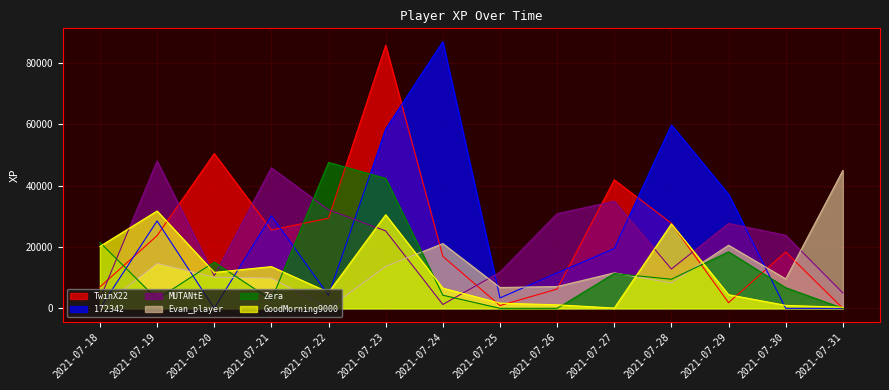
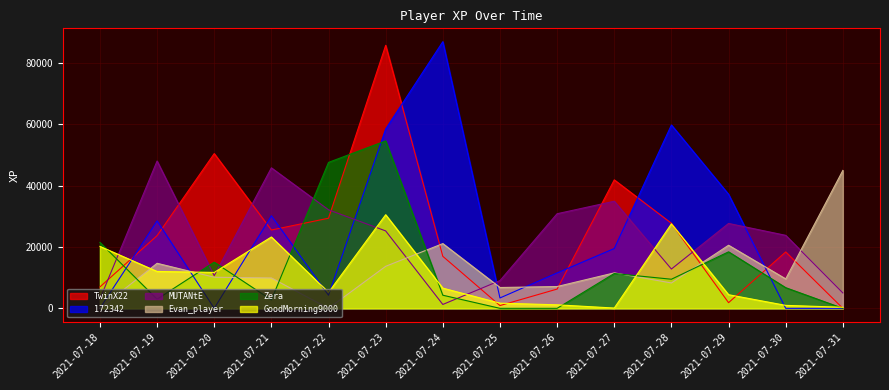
GoodMorning9000, 2021-07-19: 32000 -> 12000
GoodMorning9000, 2021-07-21: 14000 -> 23000
Zera, 2021-07-23: 42000 -> 55000
MUTANtE, 2021-07-25: 12000 -> 9000
